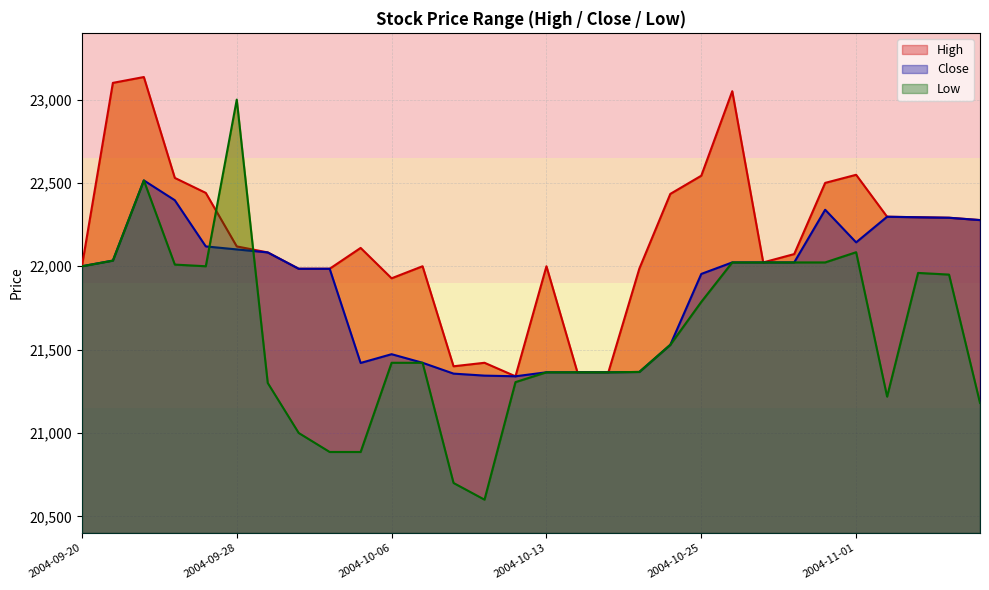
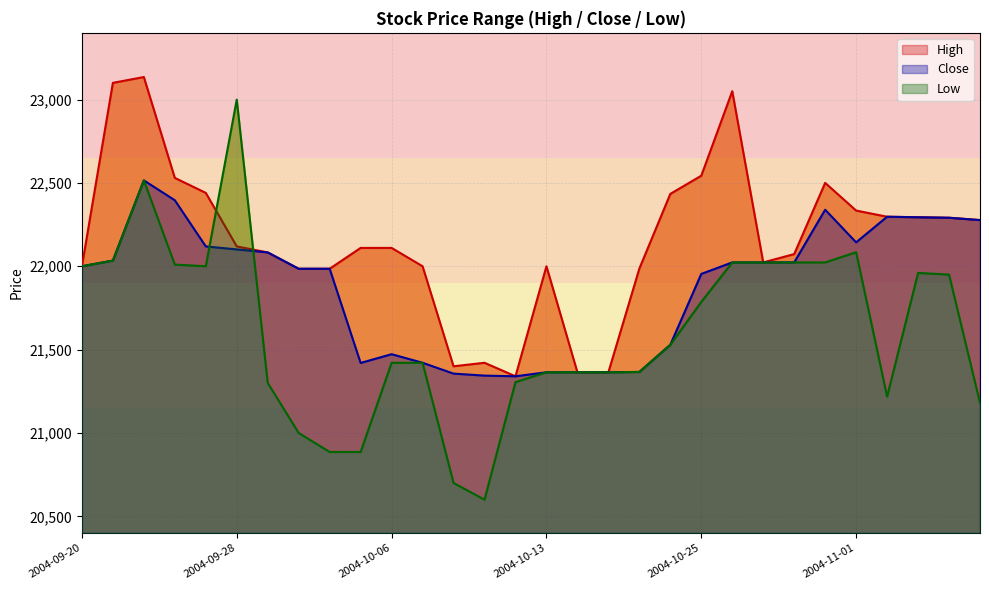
High, 2004-10-06: 21,930 -> 22,110
High, 2004-11-01: 22,550 -> 22,330
